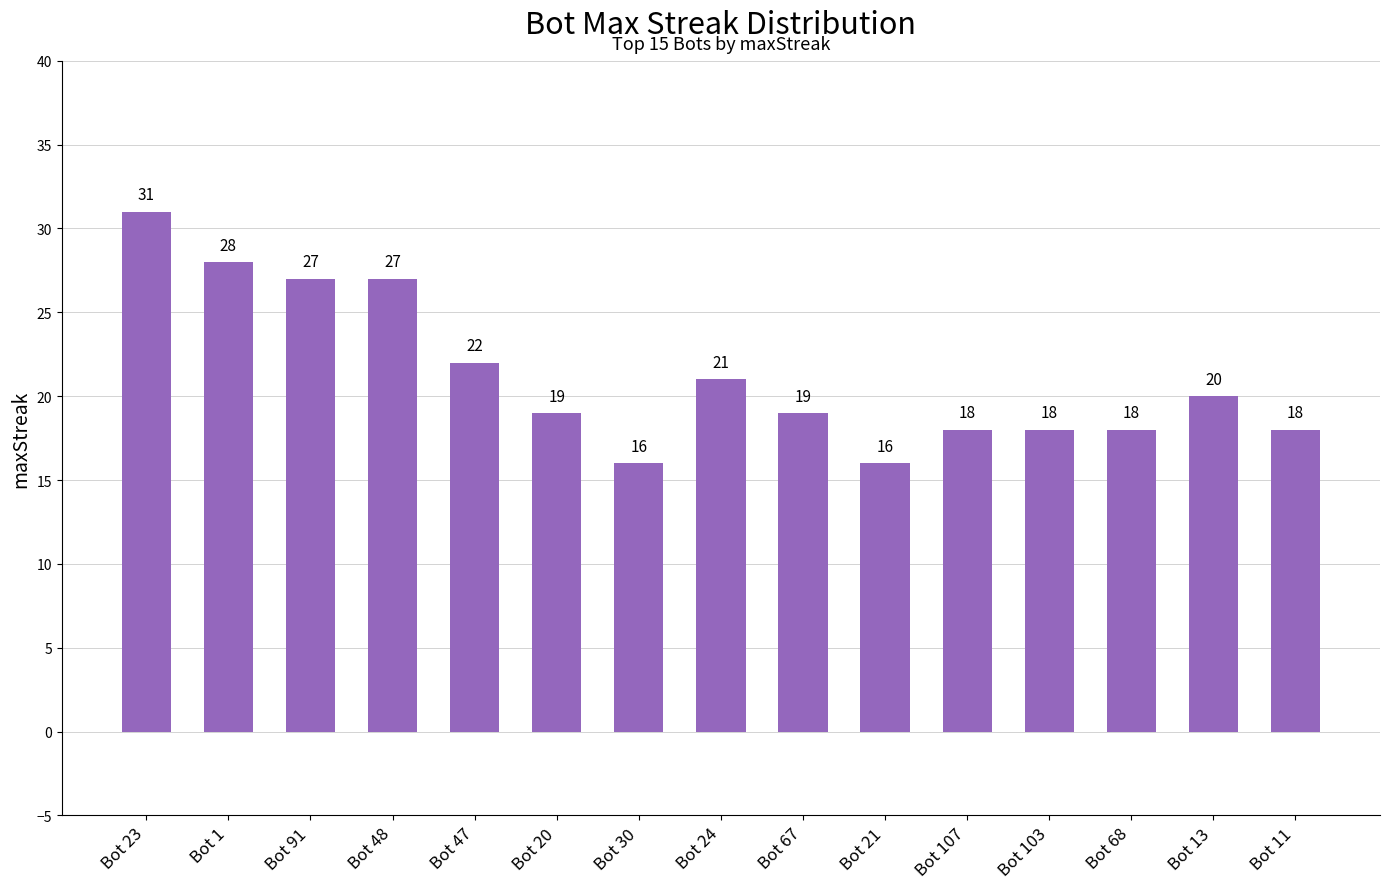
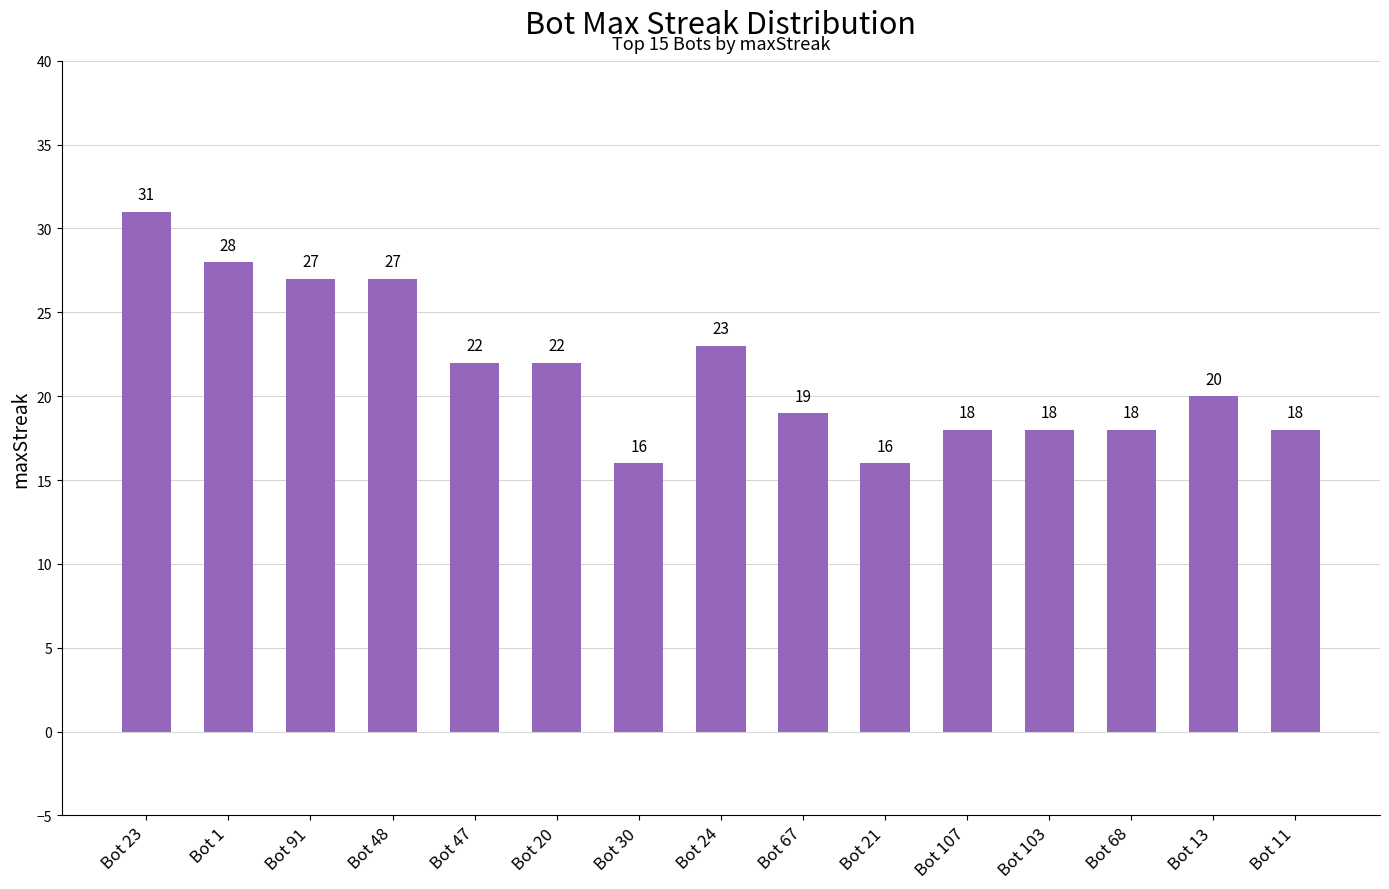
Bot 20: 19 -> 22
Bot 24: 21 -> 23
